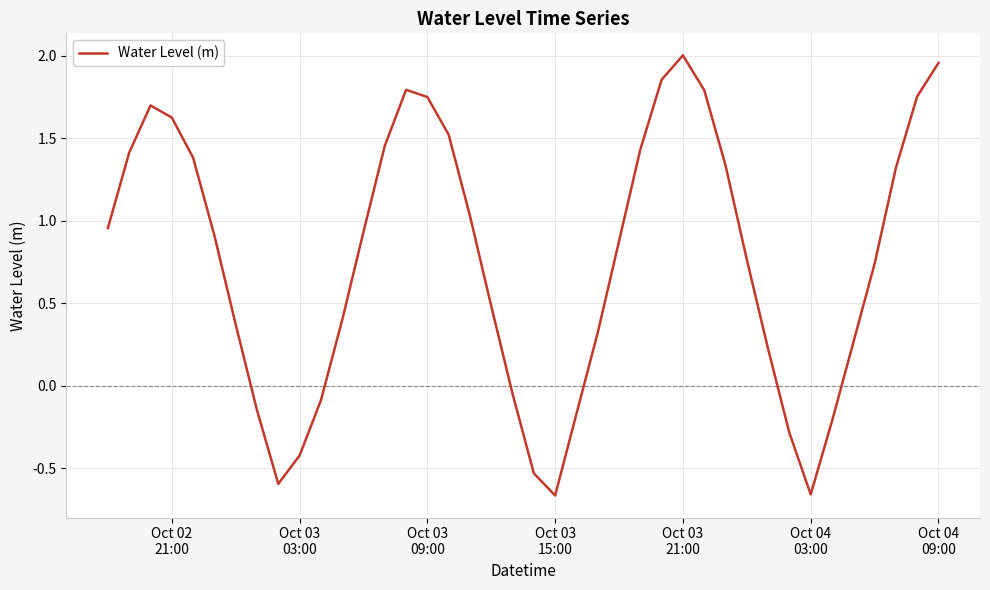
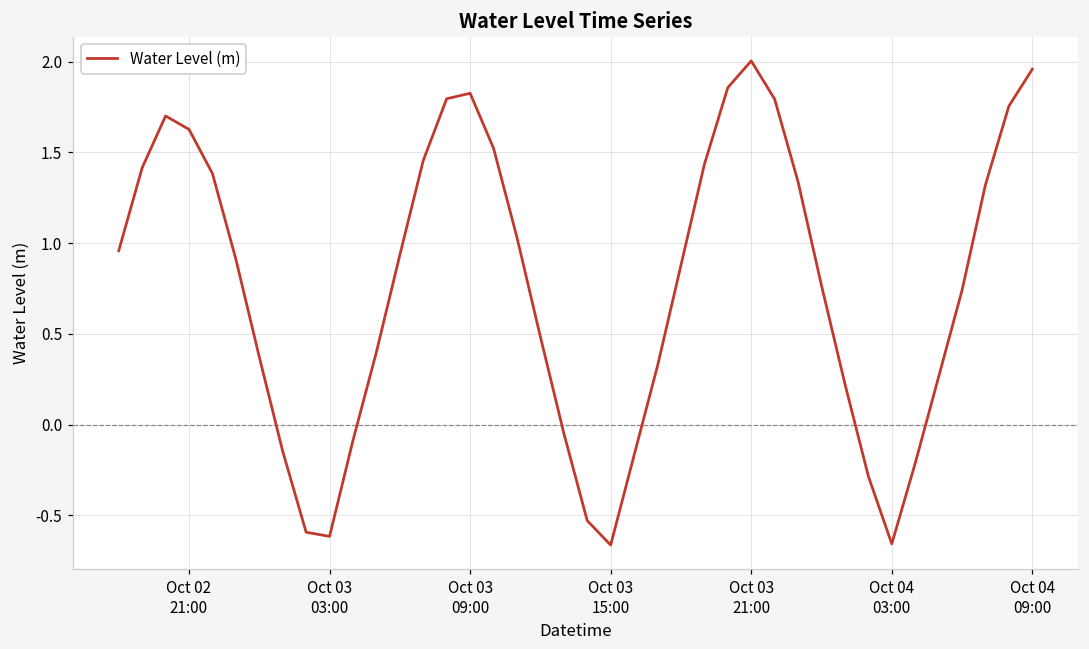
Oct 03 03:00: -0.42 -> -0.62
Oct 03 09:00: 1.75 -> 1.83
